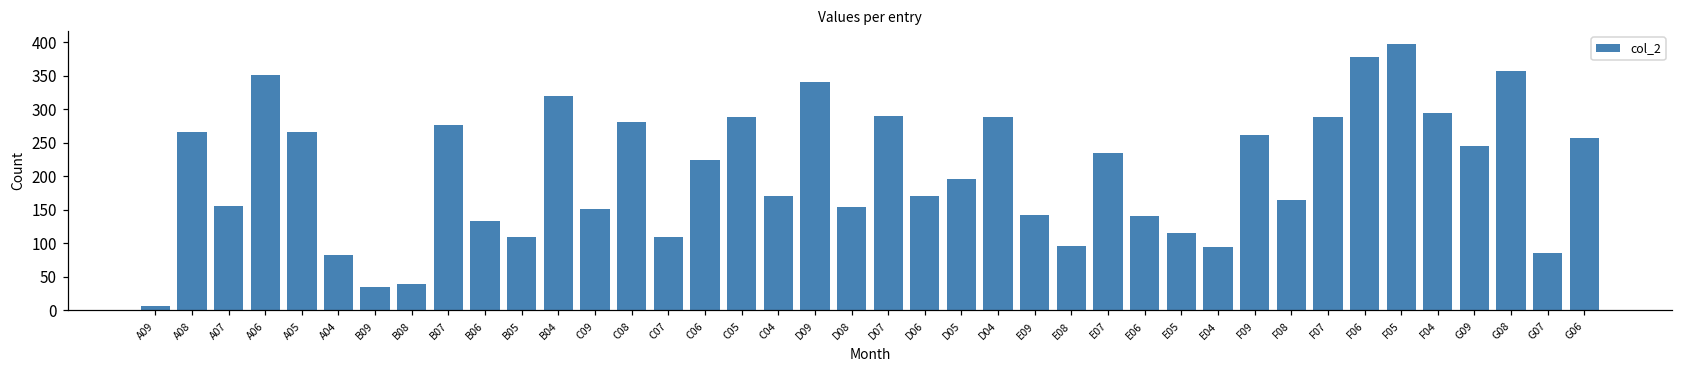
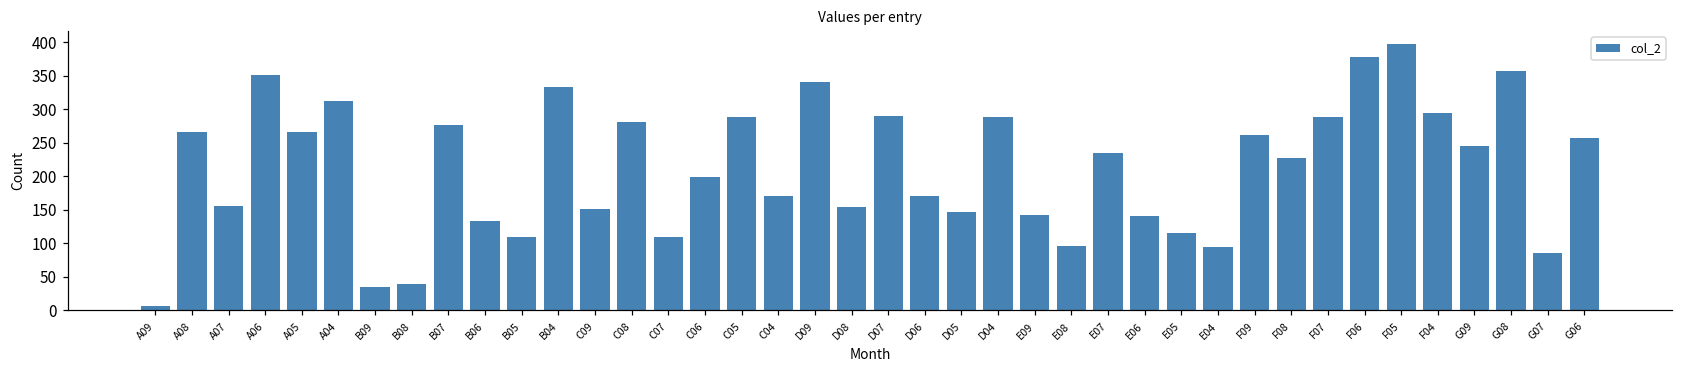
A04: 80 -> 310
B04: 320 -> 330
C06: 220 -> 200
D05: 200 -> 150
F08: 160 -> 230
